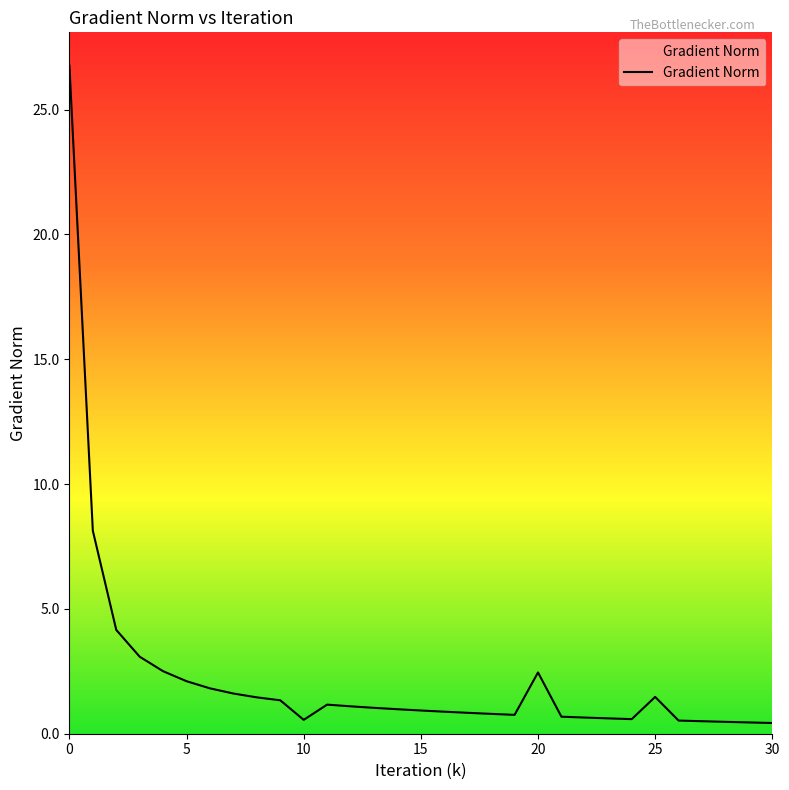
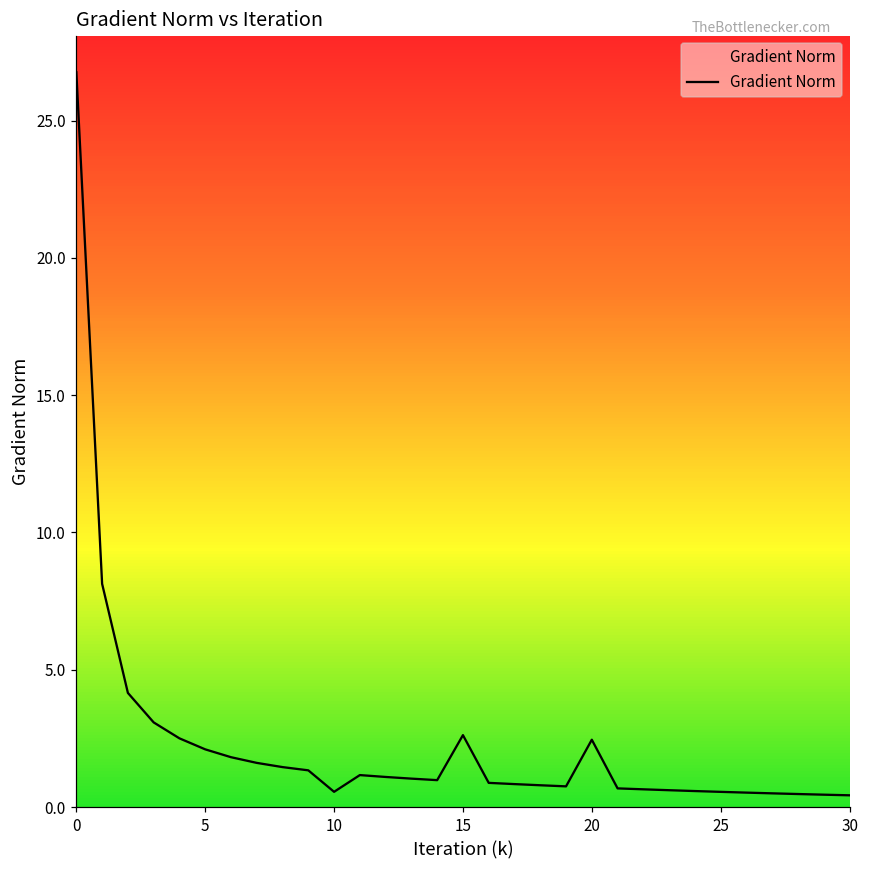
15: 0.9 -> 2.6
25: 1.5 -> 0.6
